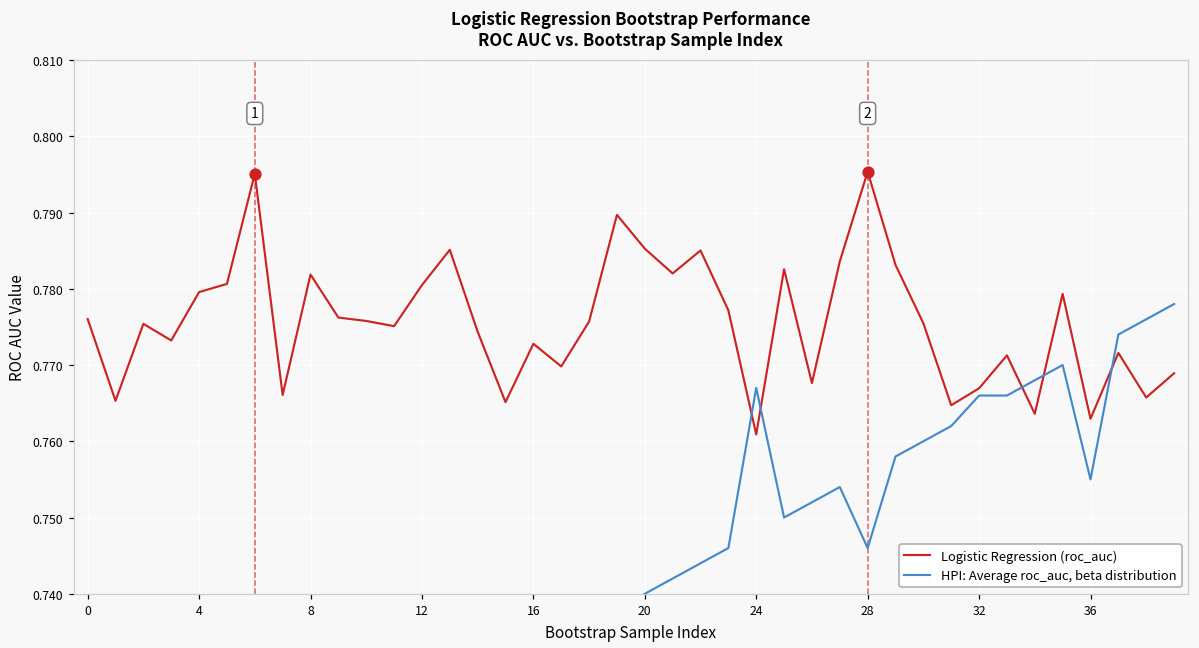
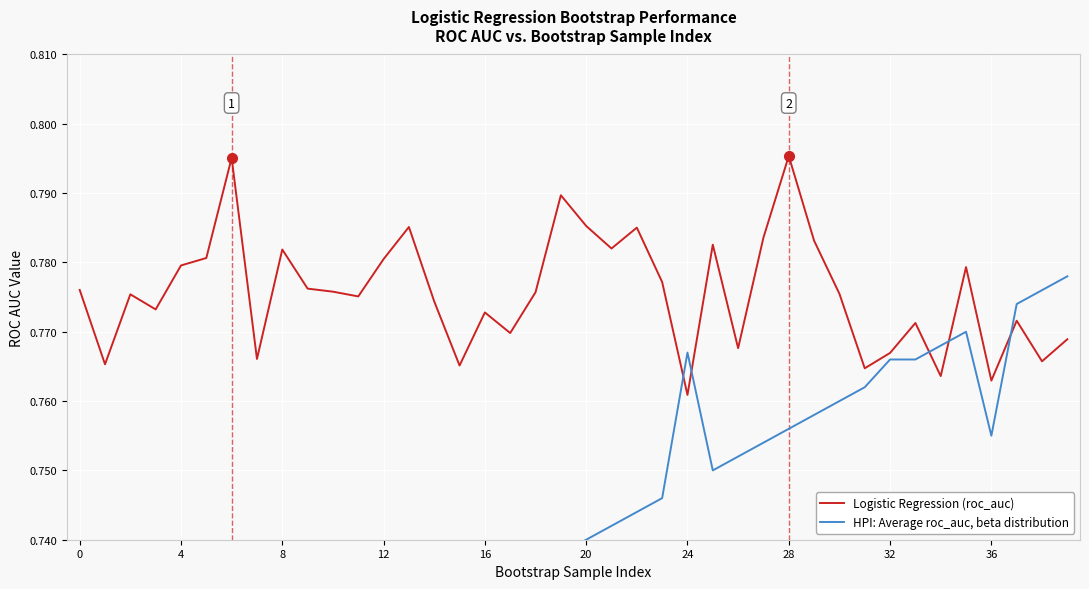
HPI: Average roc_auc, beta distribution, 28: 0.746 -> 0.756
